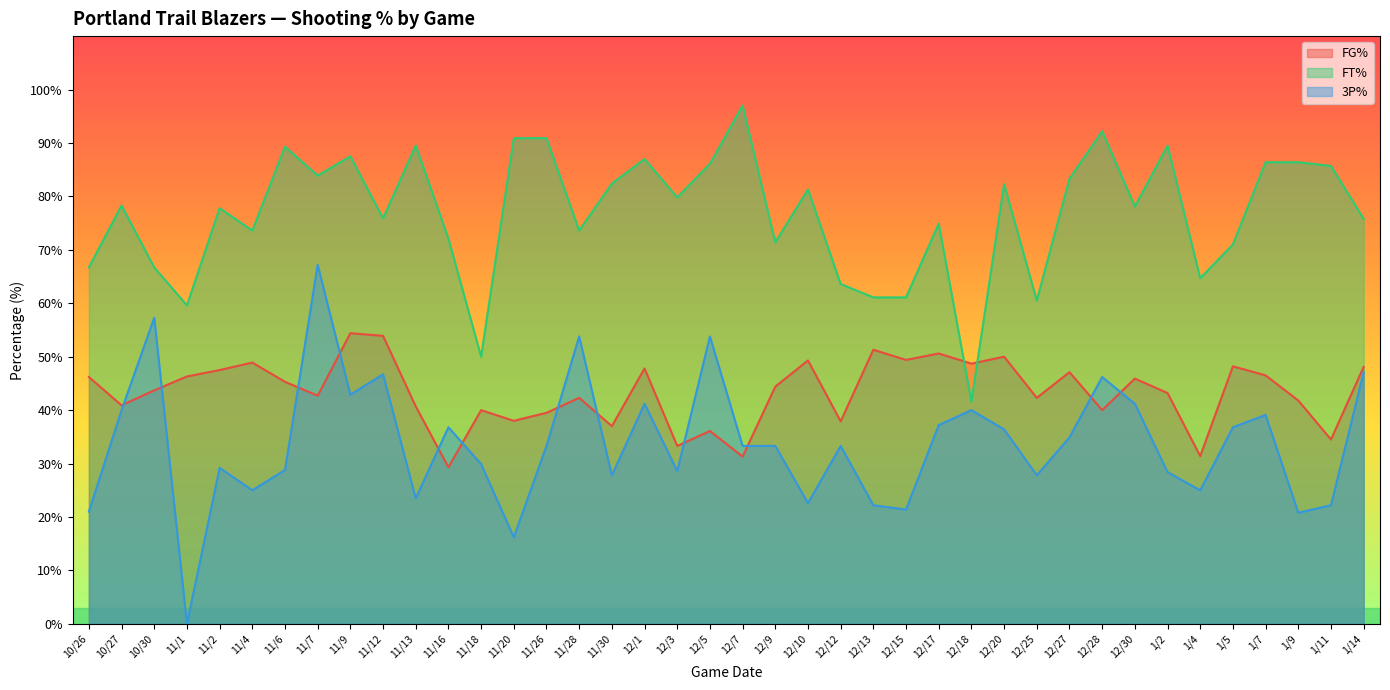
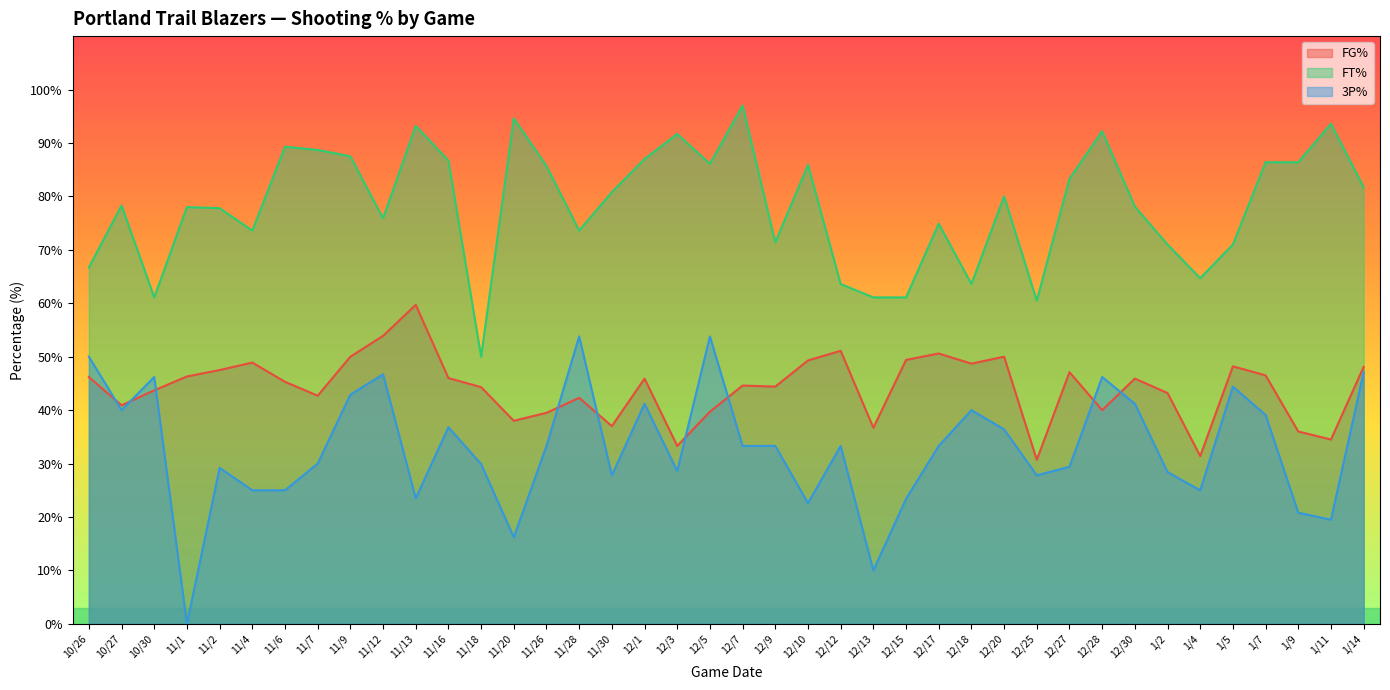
3P%, 10/26: 21% -> 50%
FT%, 10/30: 67% -> 61%
3P%, 10/30: 57% -> 46%
FT%, 11/1: 60% -> 78%
3P%, 11/6: 29% -> 25%
FT%, 11/7: 84% -> 89%
3P%, 11/7: 67% -> 30%
FG%, 11/9: 54% -> 50%
FG%, 11/13: 41% -> 60%
FT%, 11/13: 90% -> 93%
FG%, 11/16: 29% -> 46%
FT%, 11/16: 72% -> 87%
FG%, 11/18: 40% -> 44%
FT%, 11/20: 91% -> 95%
FT%, 11/26: 91% -> 86%
FT%, 11/30: 82% -> 81%
FG%, 12/1: 48% -> 46%
FT%, 12/3: 80% -> 92%
FG%, 12/5: 36% -> 40%
FG%, 12/7: 31% -> 45%
FT%, 12/10: 81% -> 86%
FG%, 12/12: 38% -> 51%
FG%, 12/13: 51% -> 37%
3P%, 12/13: 22% -> 10%
3P%, 12/15: 21% -> 23%
3P%, 12/17: 37% -> 33%
FT%, 12/18: 42% -> 64%
FT%, 12/20: 82% -> 80%
FG%, 12/25: 42% -> 31%
3P%, 12/27: 35% -> 29%
FT%, 1/2: 90% -> 71%
3P%, 1/5: 37% -> 44%
FG%, 1/9: 42% -> 36%
FT%, 1/11: 86% -> 94%
3P%, 1/11: 22% -> 20%
FT%, 1/14: 76% -> 82%
